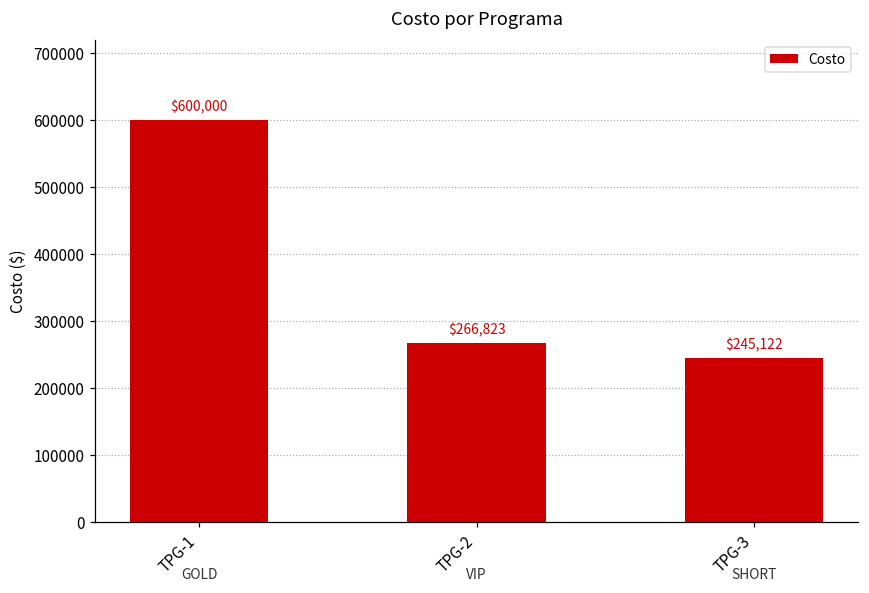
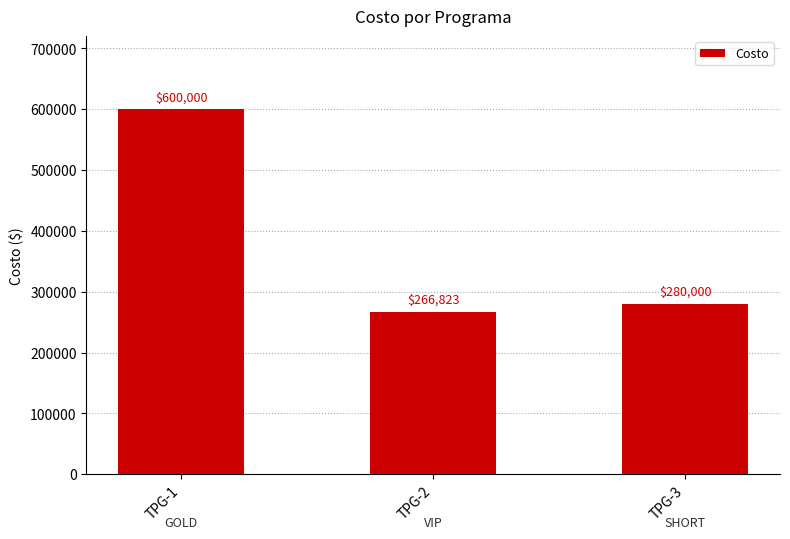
TPG-3: $245,122 -> $280,000
